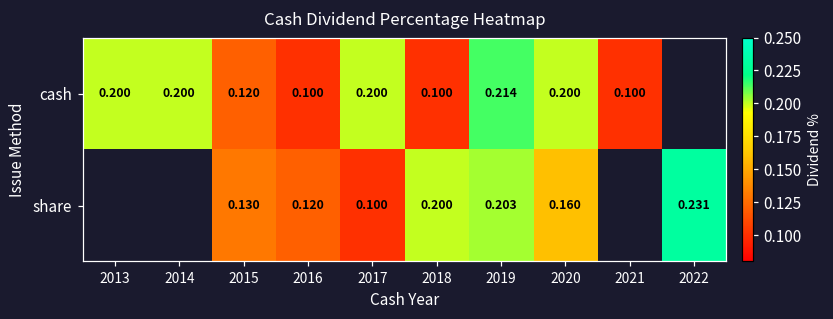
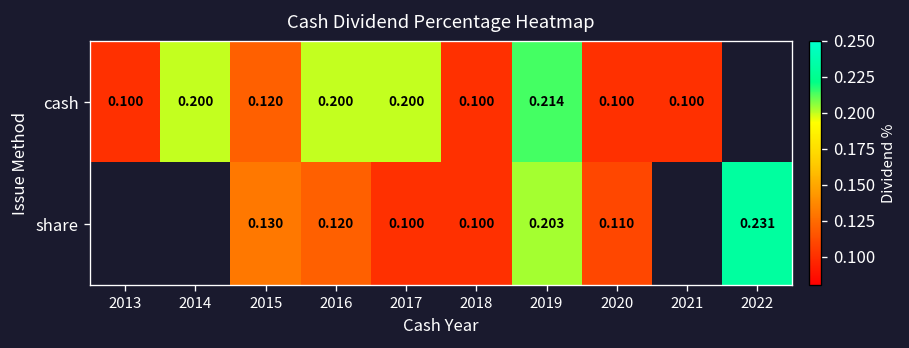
cash, 2013: 0.200 -> 0.100
cash, 2016: 0.100 -> 0.200
cash, 2020: 0.200 -> 0.100
share, 2018: 0.200 -> 0.100
share, 2020: 0.160 -> 0.110
